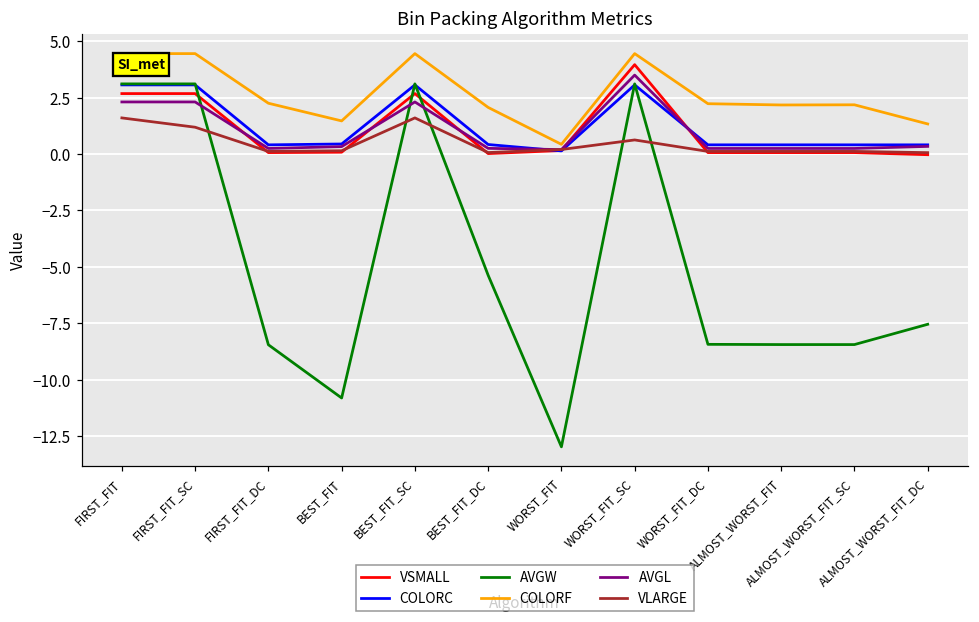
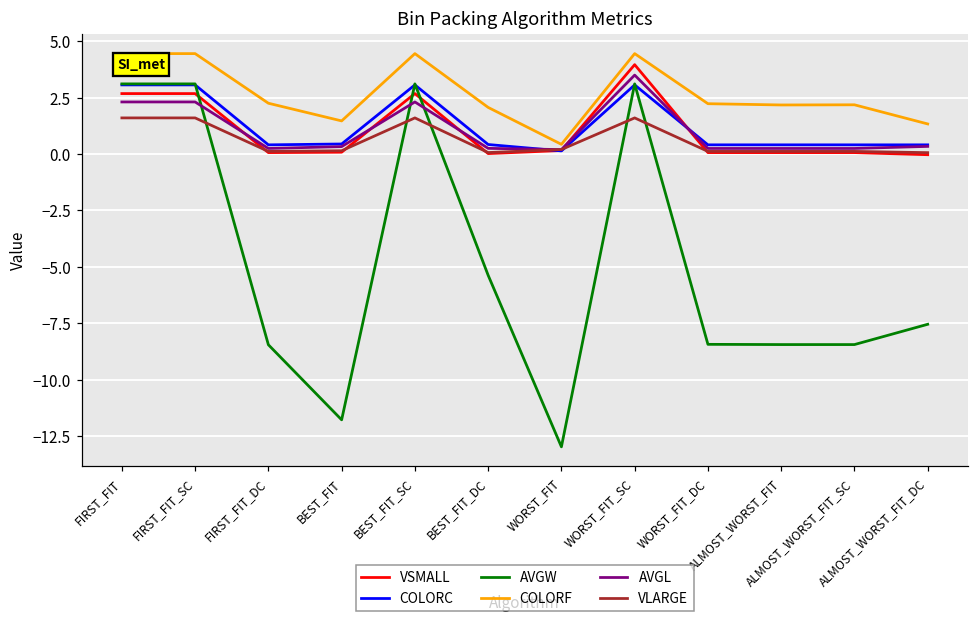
VLARGE, FIRST_FIT_SC: 1.2 -> 1.6
AVGW, BEST_FIT: -10.8 -> -11.8
VLARGE, WORST_FIT_SC: 0.6 -> 1.6
